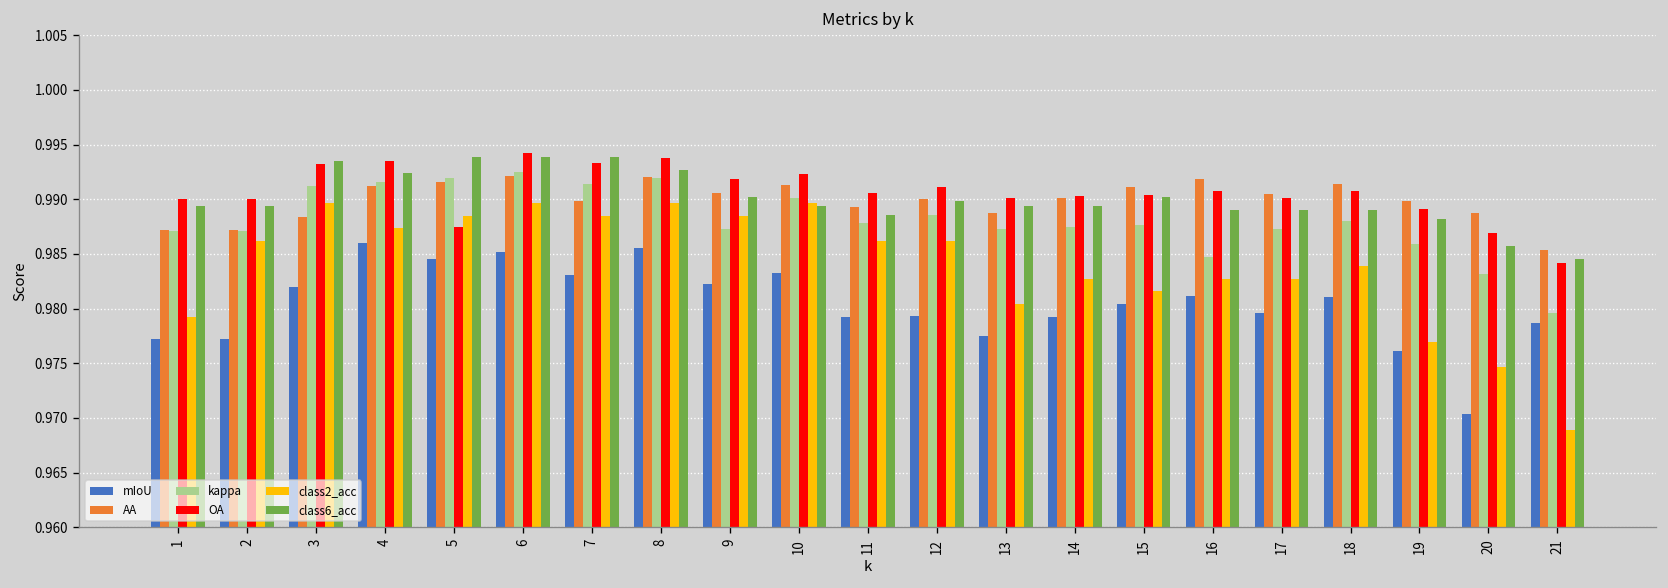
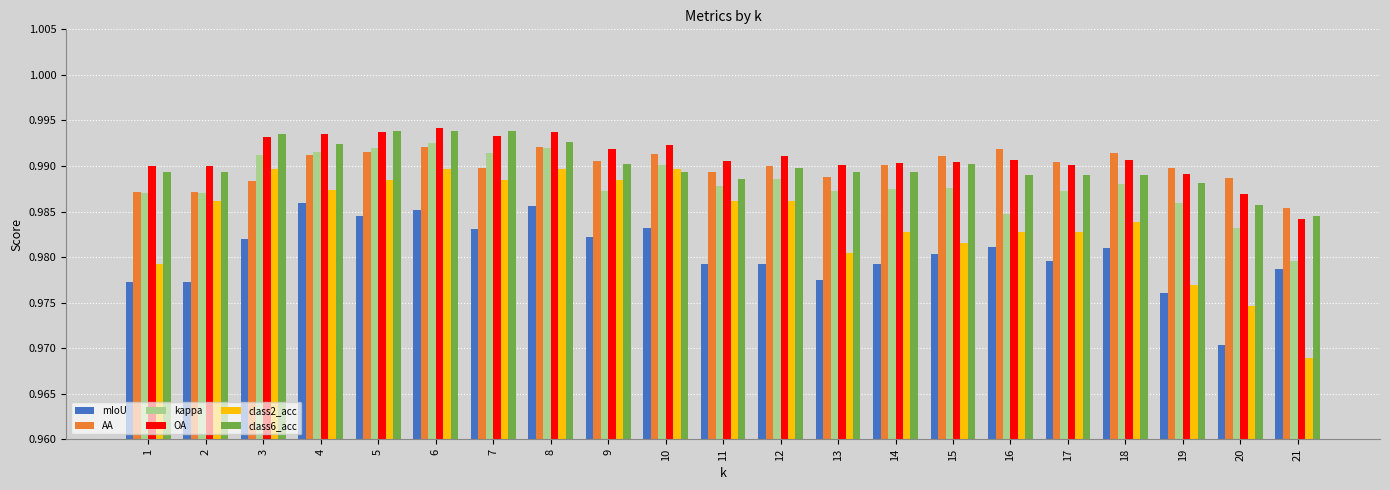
OA, 5: 0.987 -> 0.994
